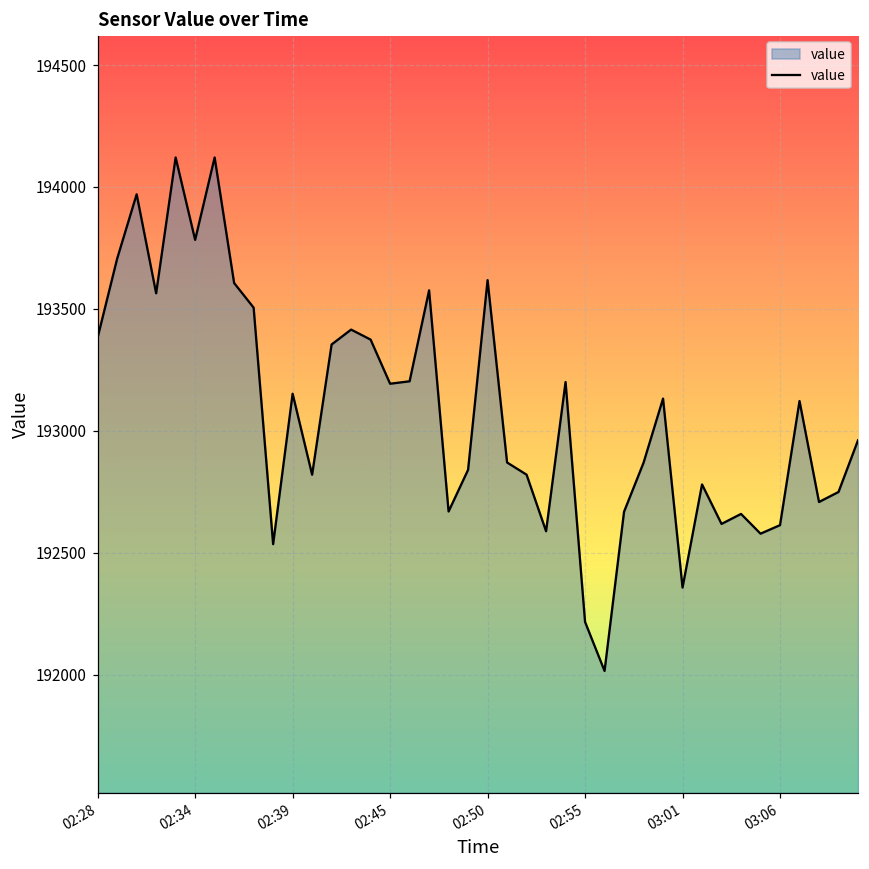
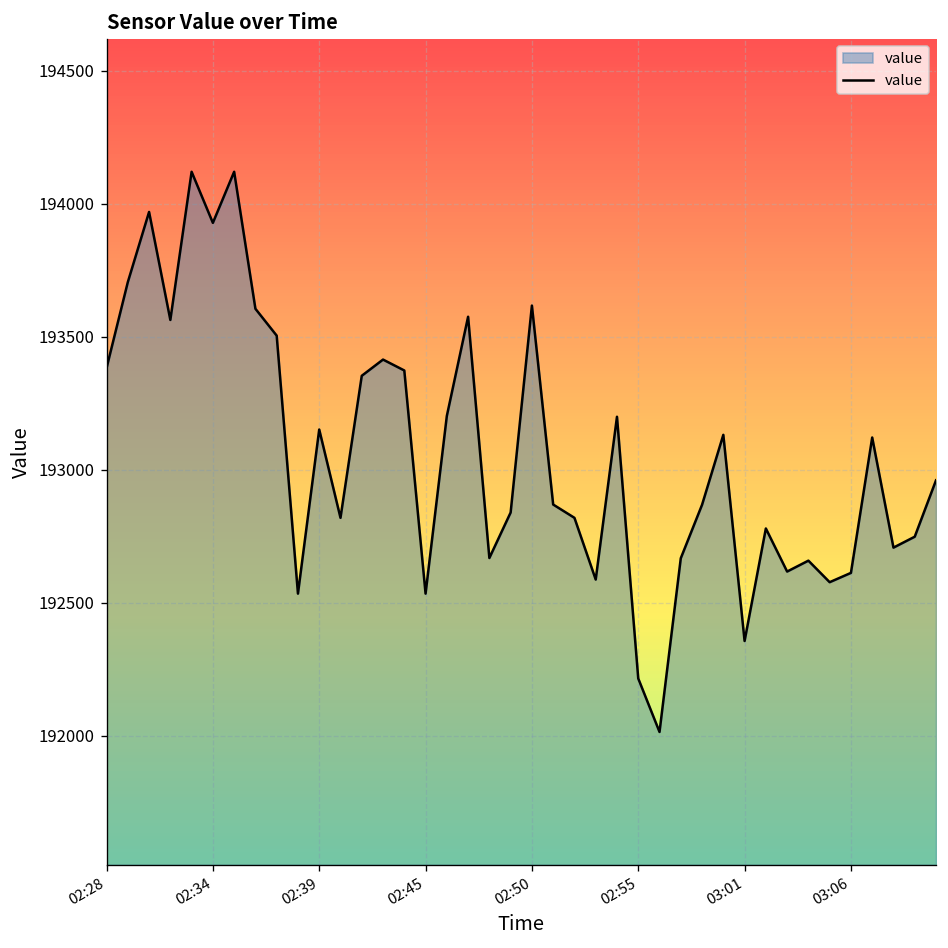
02:34: 193780 -> 193930
02:45: 193190 -> 192540
